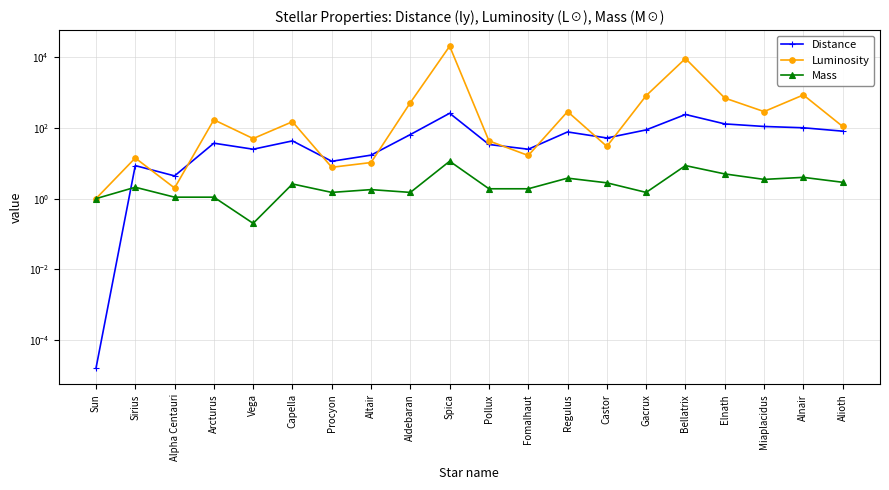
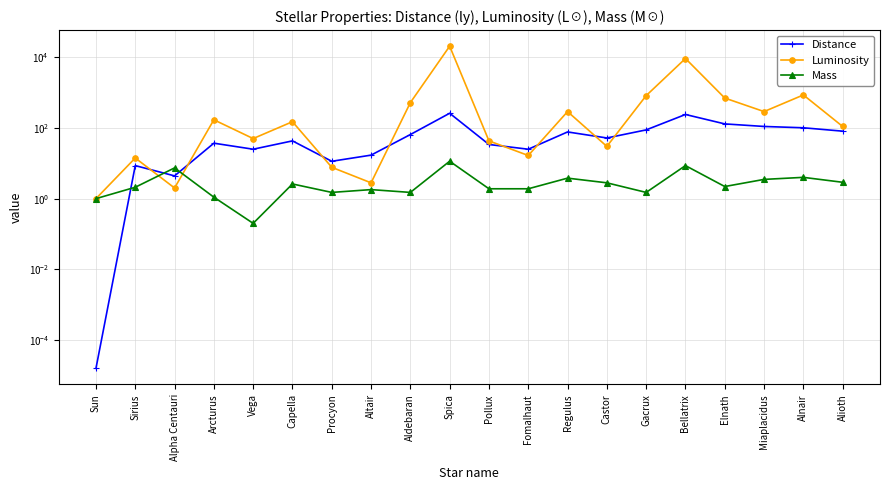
Mass, Alpha Centauri: 1.1 -> 7
Luminosity, Altair: 11 -> 3
Mass, Elnath: 5 -> 2
